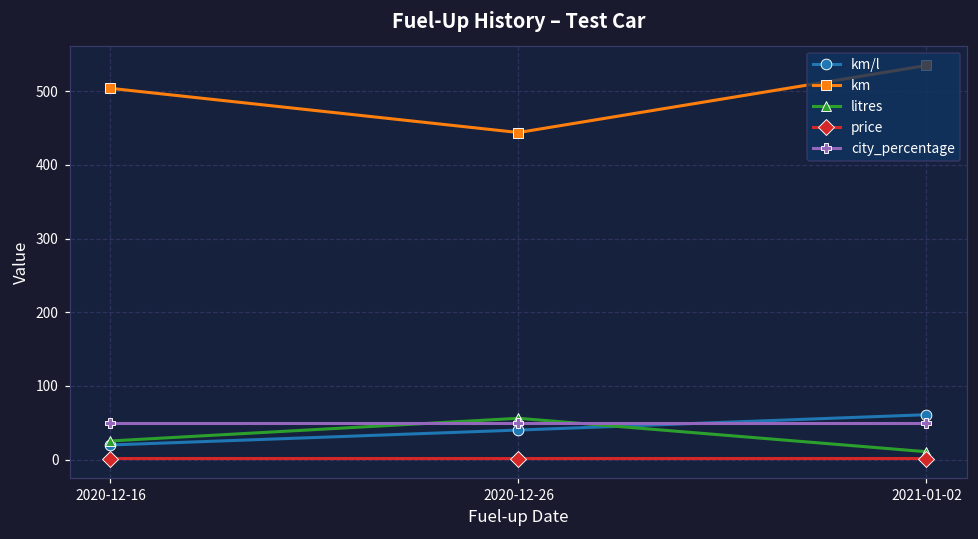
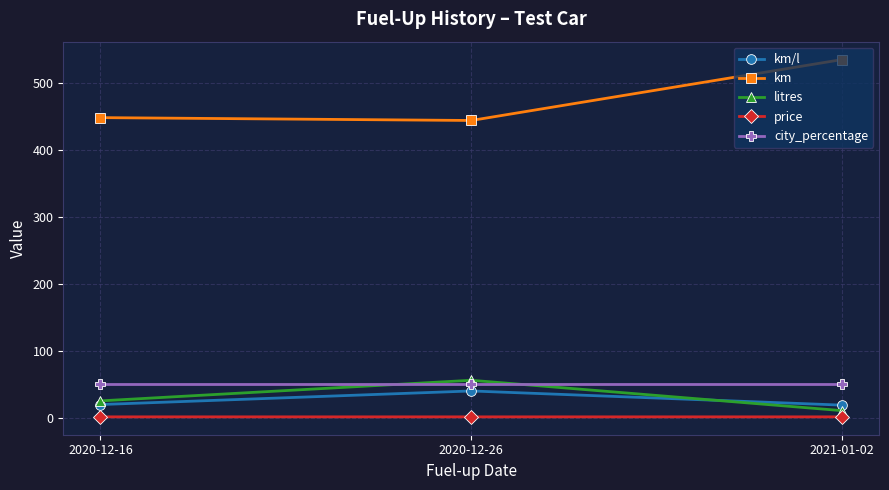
km, 2020-12-16: 500 -> 450
km/l, 2021-01-02: 60 -> 20
